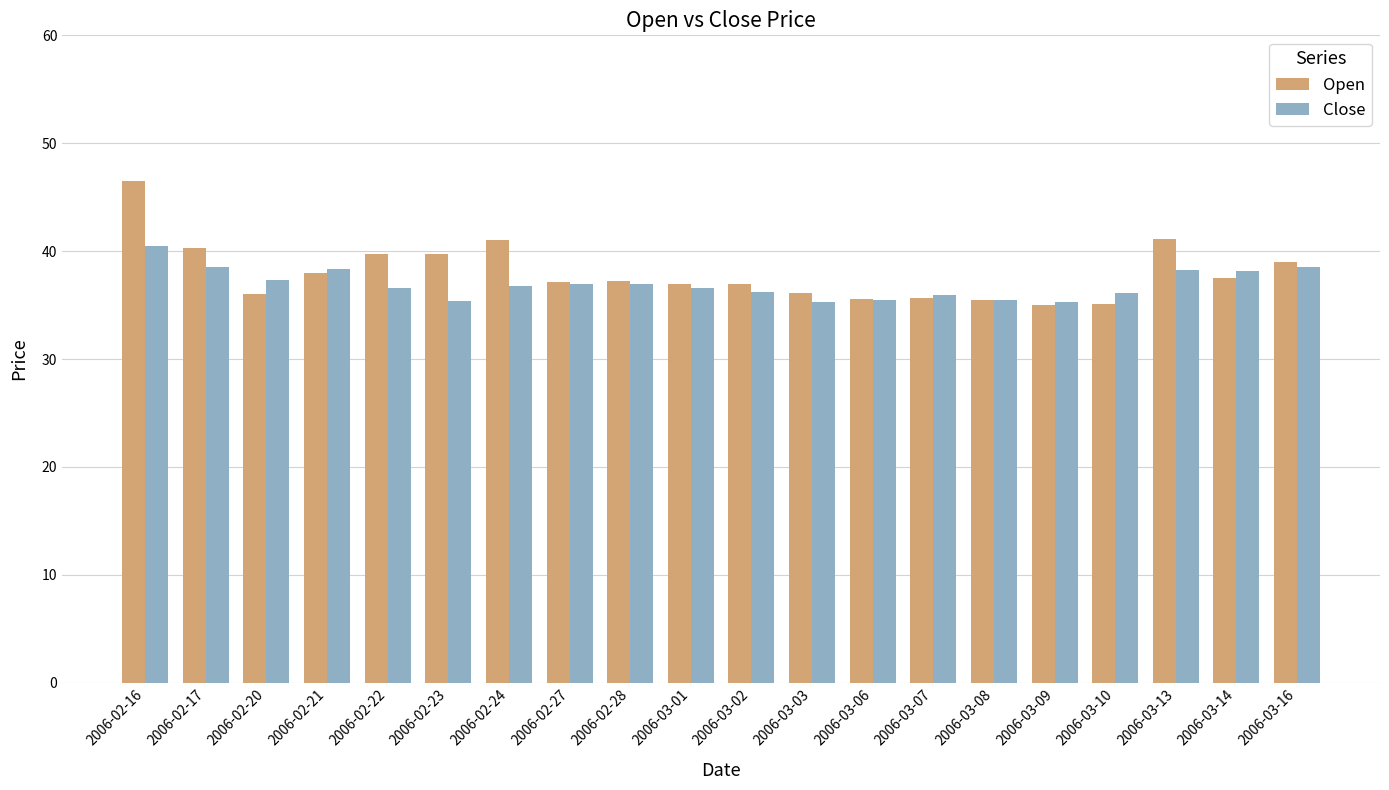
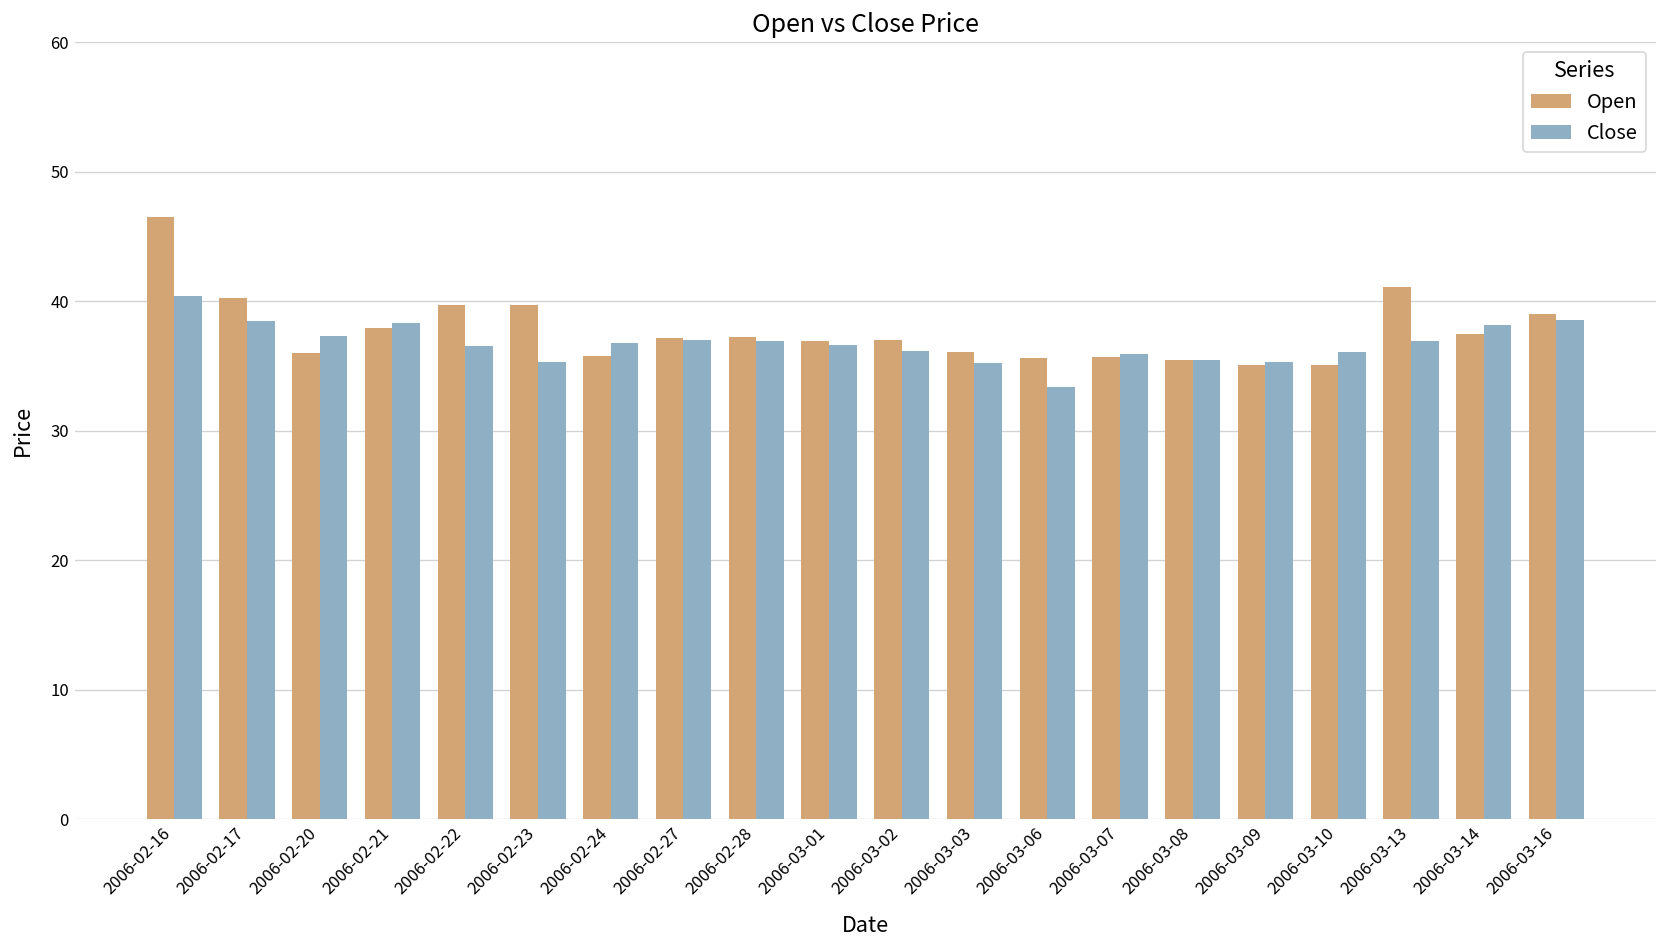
Open, 2006-02-24: 41.0 -> 35.8
Close, 2006-03-06: 35.5 -> 33.4
Close, 2006-03-13: 38.3 -> 37.0
